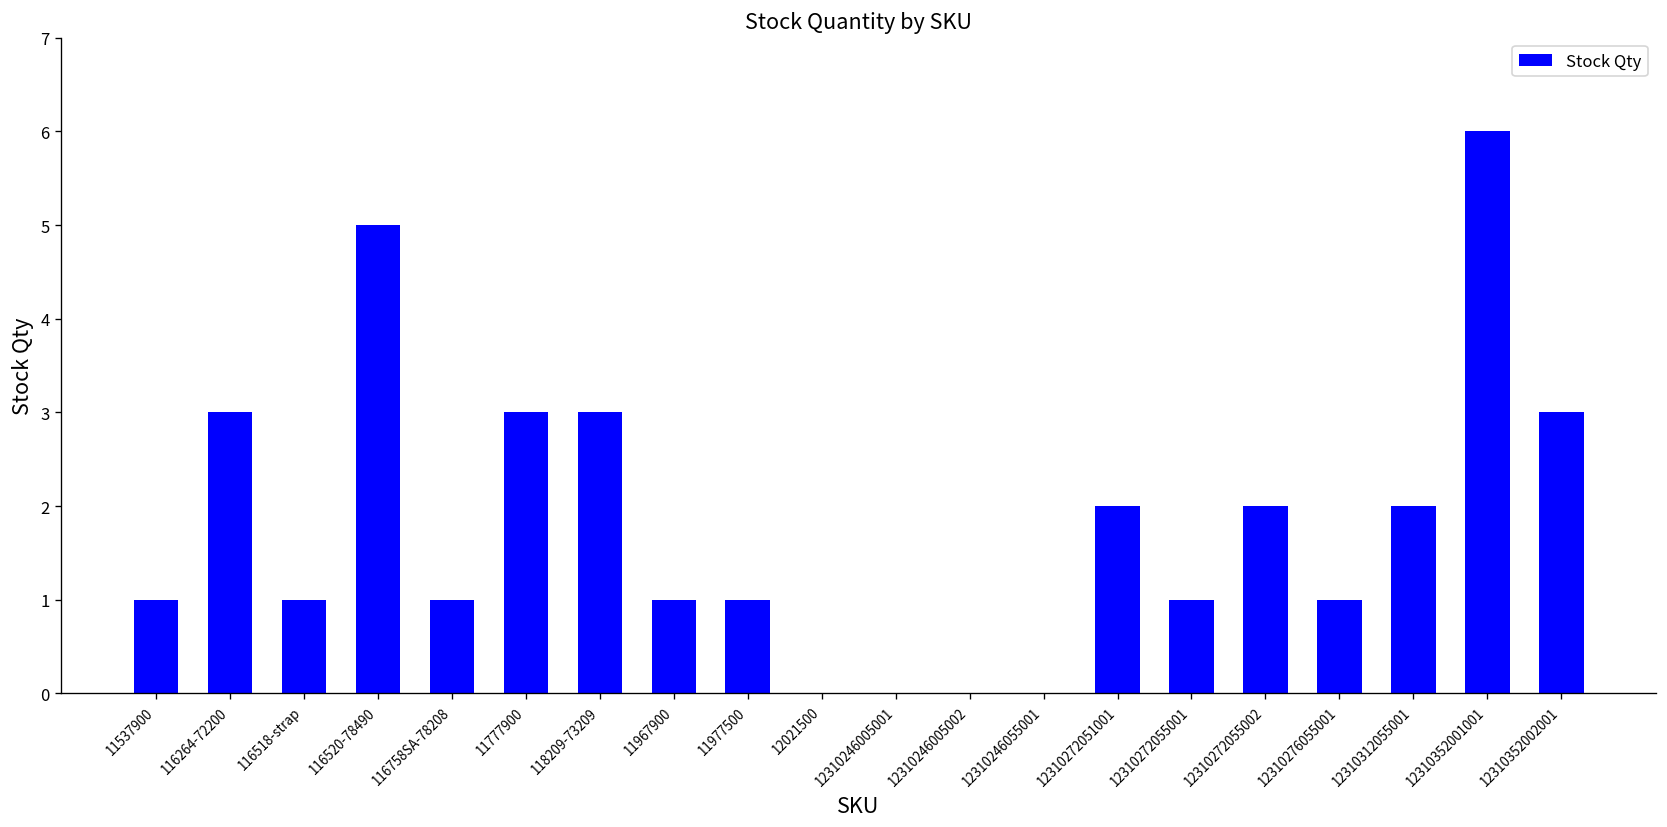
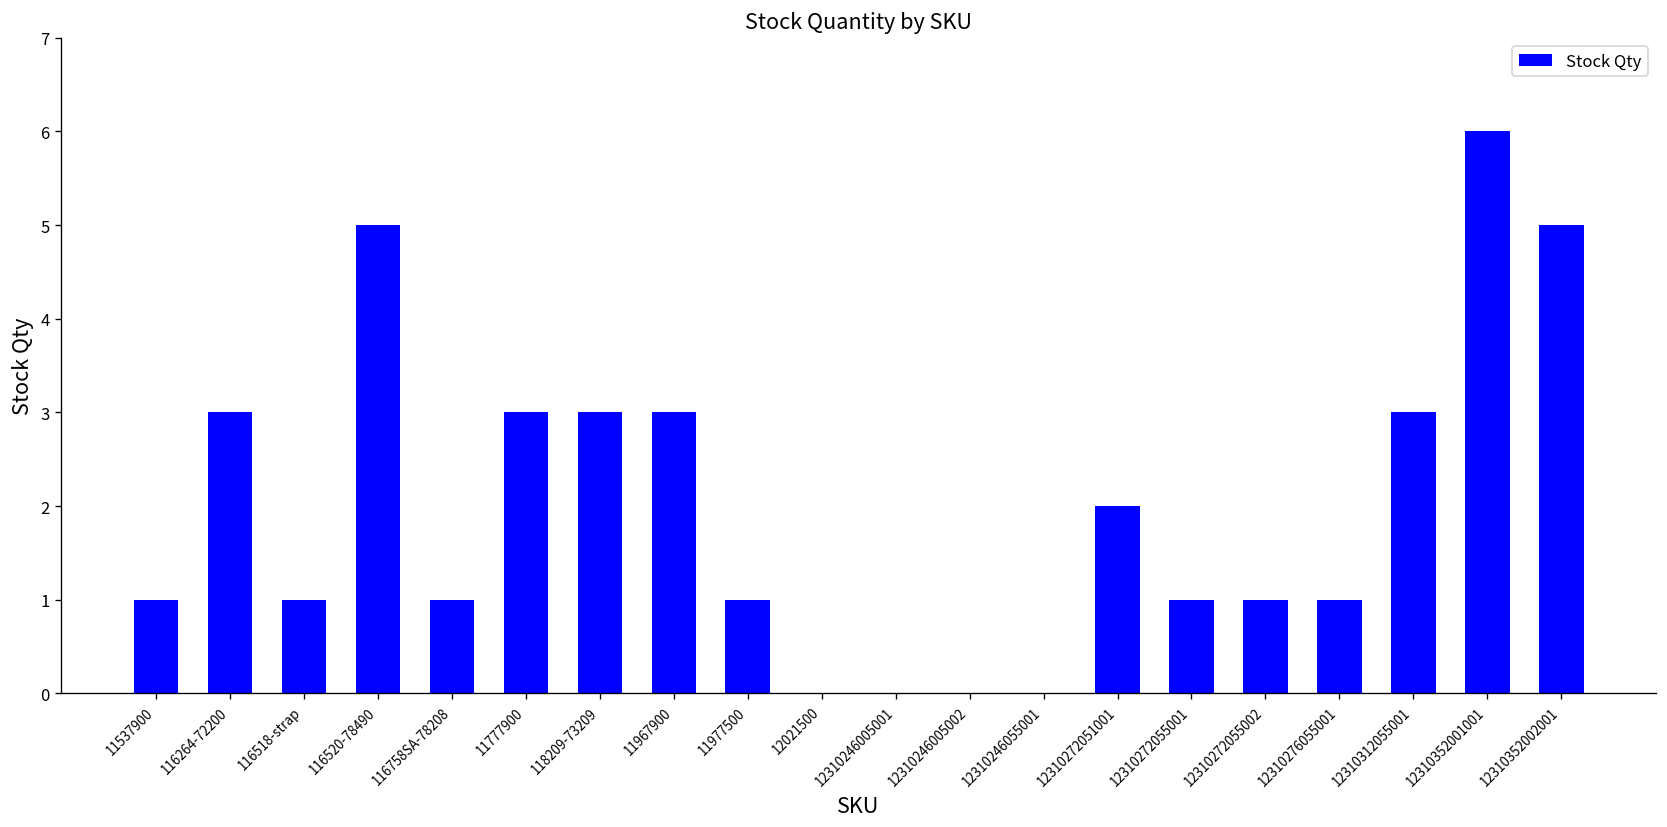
11967900: 1 -> 3
12310272055002: 2 -> 1
12310312055001: 2 -> 3
12310352002001: 3 -> 5
